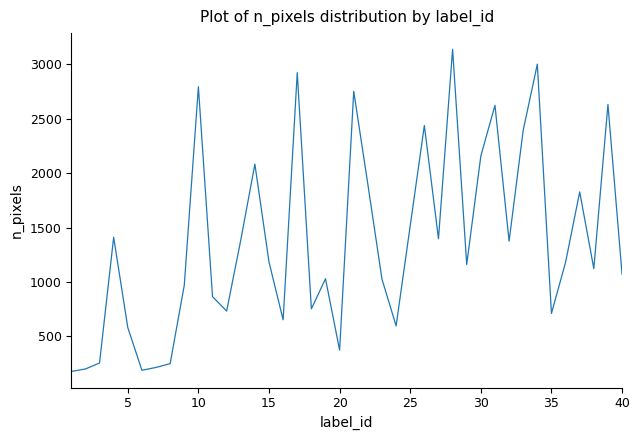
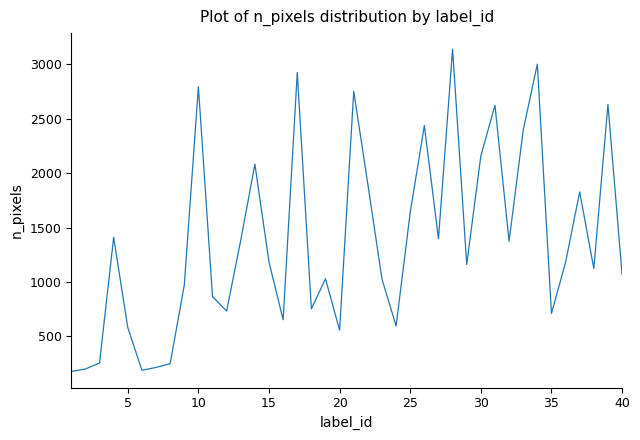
20: 370 -> 560
25: 1520 -> 1640
